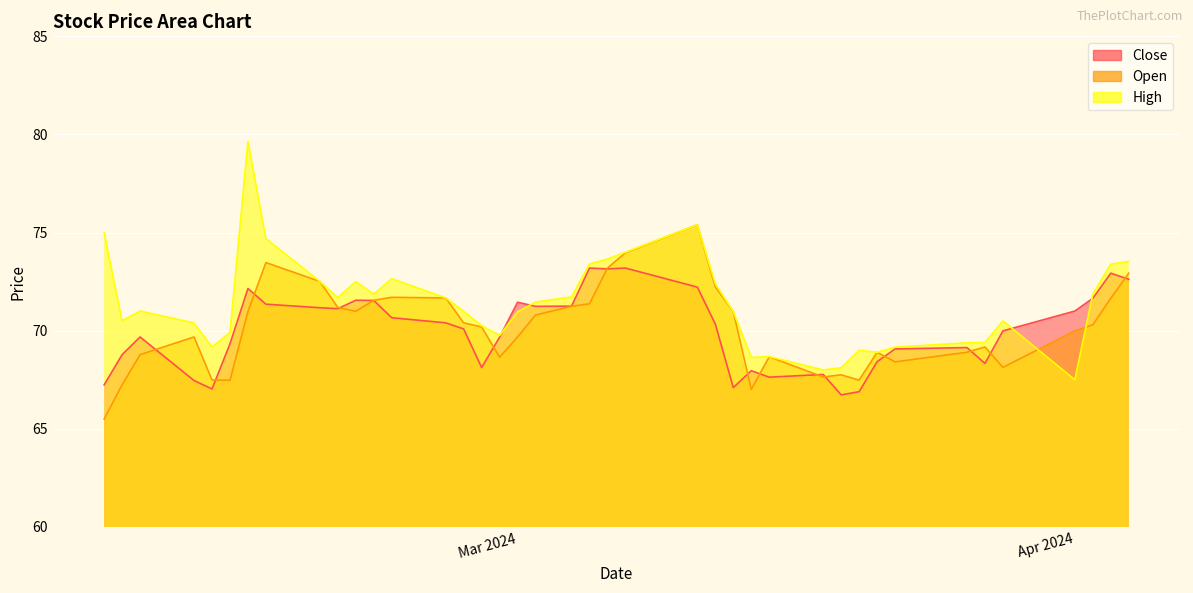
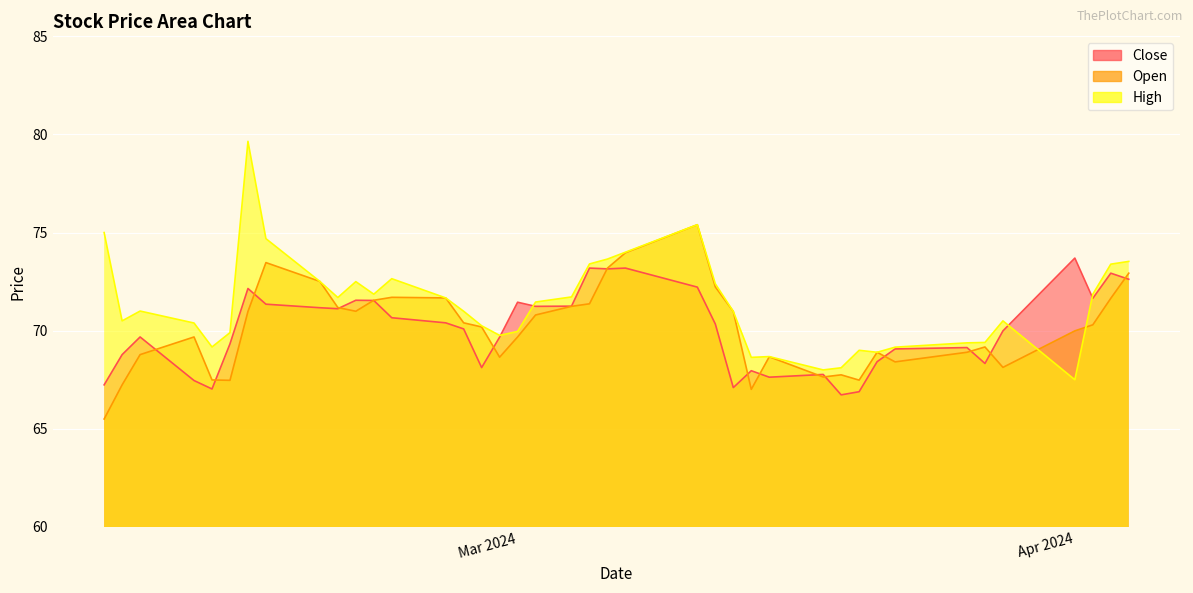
High, Mar 2024: 71.0 -> 70.0
Close, Apr 2024: 71.0 -> 73.7
